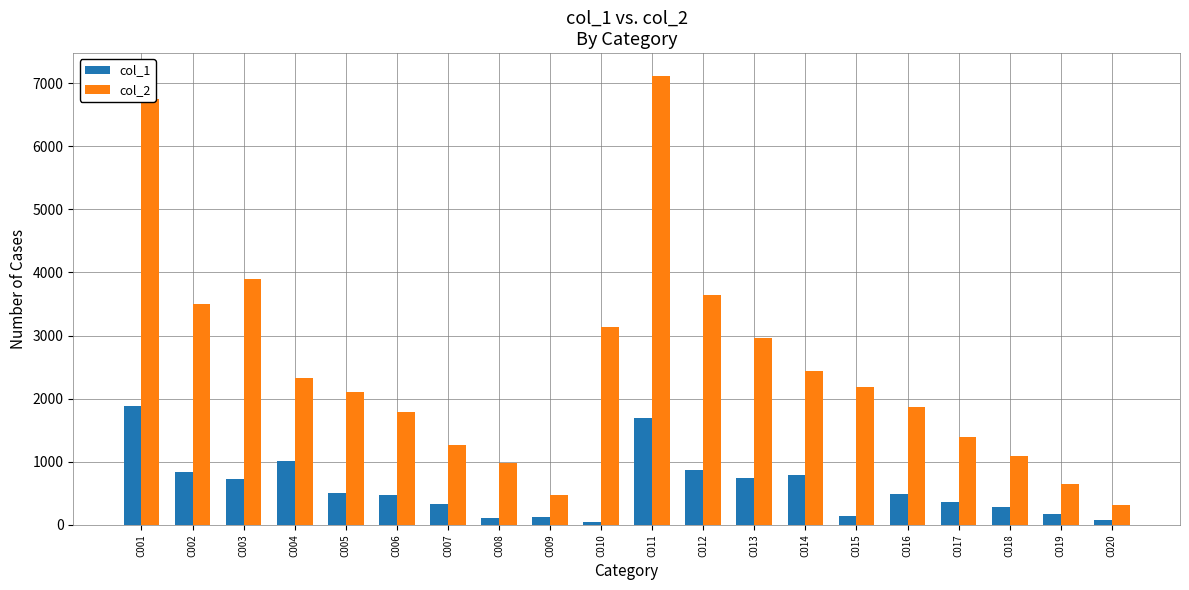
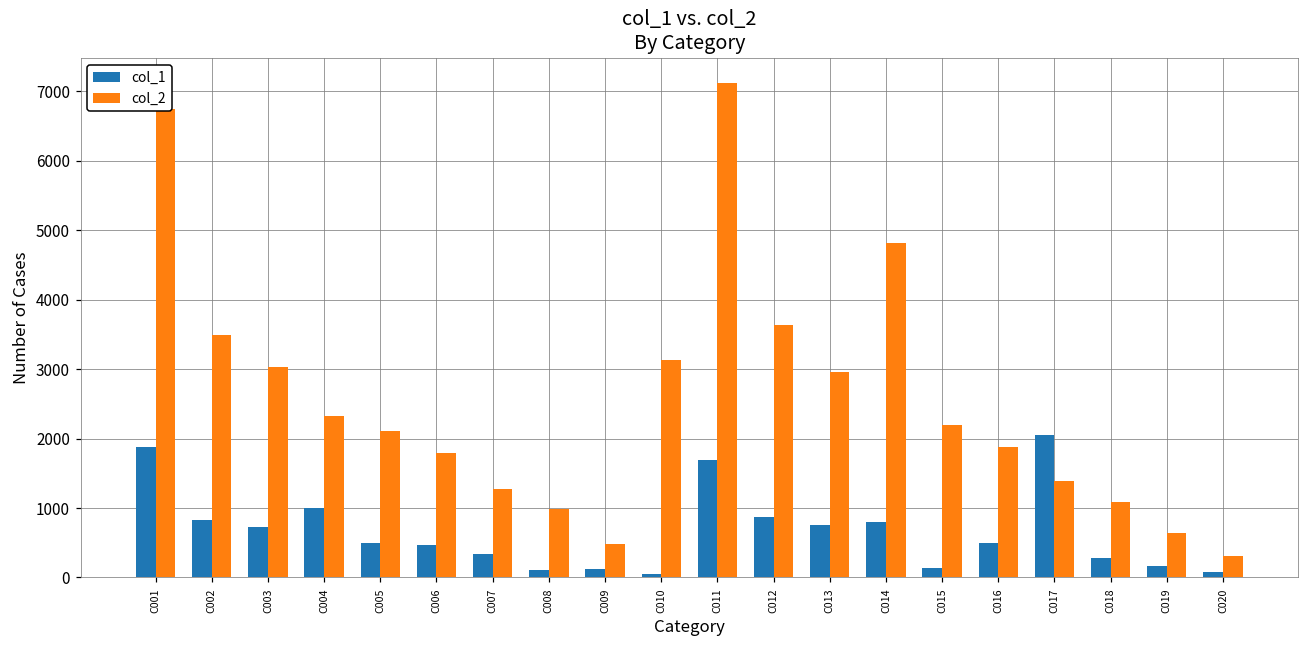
col_2, C003: 3900 -> 3000
col_2, C014: 2400 -> 4800
col_1, C017: 400 -> 2000
